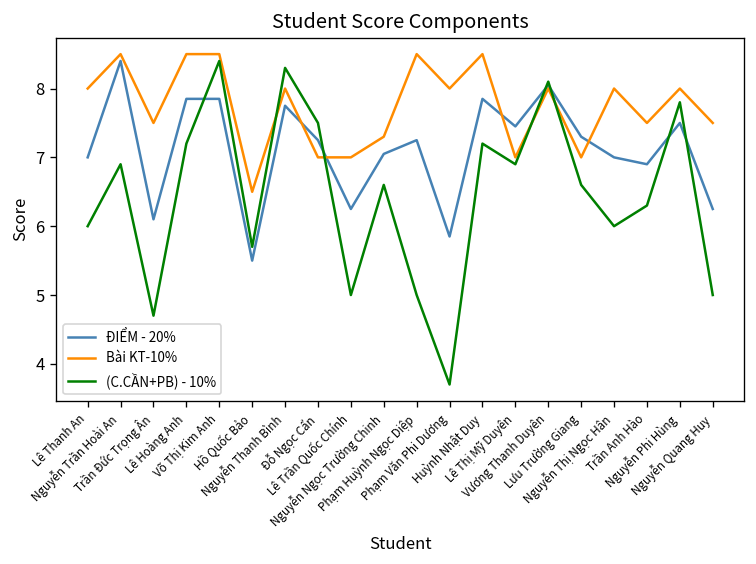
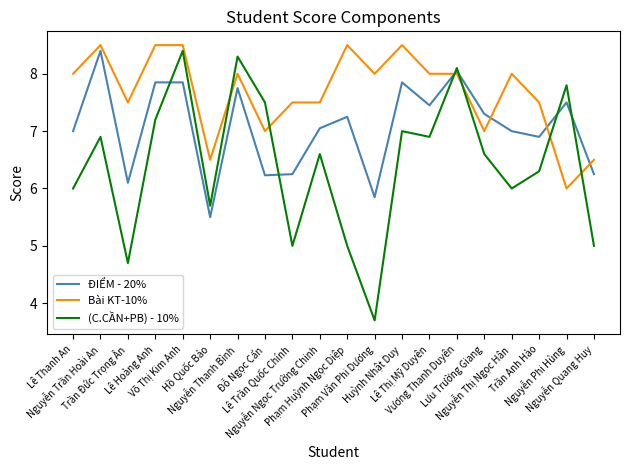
ĐIỂM - 20%, Đỗ Ngọc Cẩn: 7.3 -> 6.2
Bài KT-10%, Lê Trần Quốc Chính: 7.0 -> 7.5
Bài KT-10%, Nguyễn Ngọc Trường Chinh: 7.3 -> 7.5
(C.CẦN+PB) - 10%, Huỳnh Nhật Duy: 7.2 -> 7.0
Bài KT-10%, Lê Thị Mỹ Duyên: 7 -> 8
Bài KT-10%, Nguyễn Phi Hùng: 8 -> 6
Bài KT-10%, Nguyễn Quang Huy: 7.5 -> 6.5
